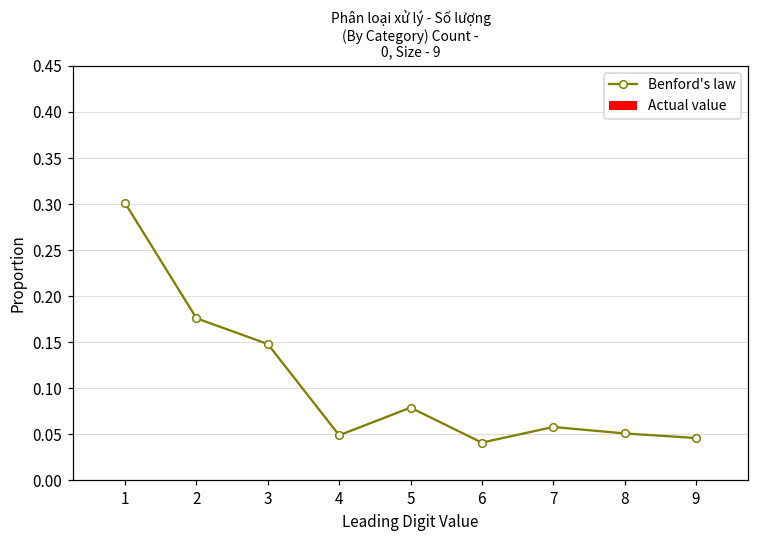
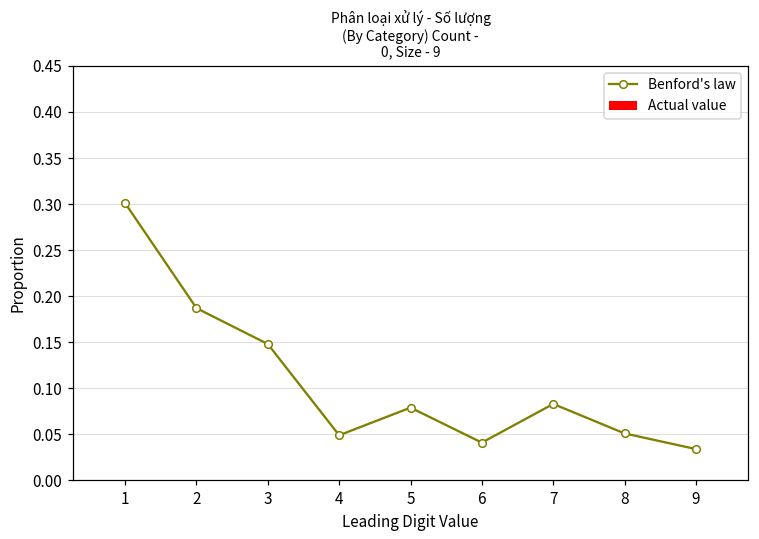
Benford's law, 2: 0.18 -> 0.19
Benford's law, 7: 0.06 -> 0.08
Benford's law, 9: 0.05 -> 0.03
